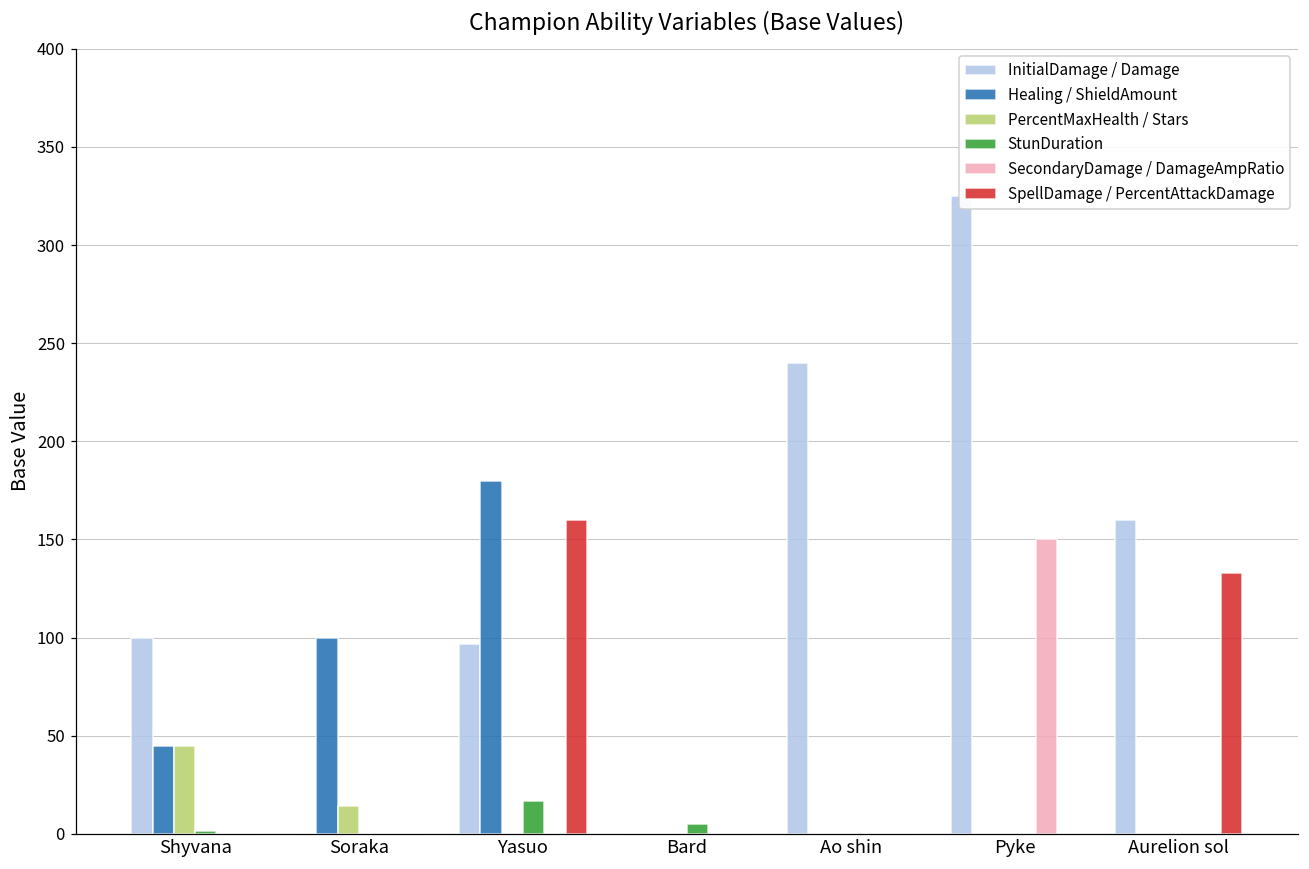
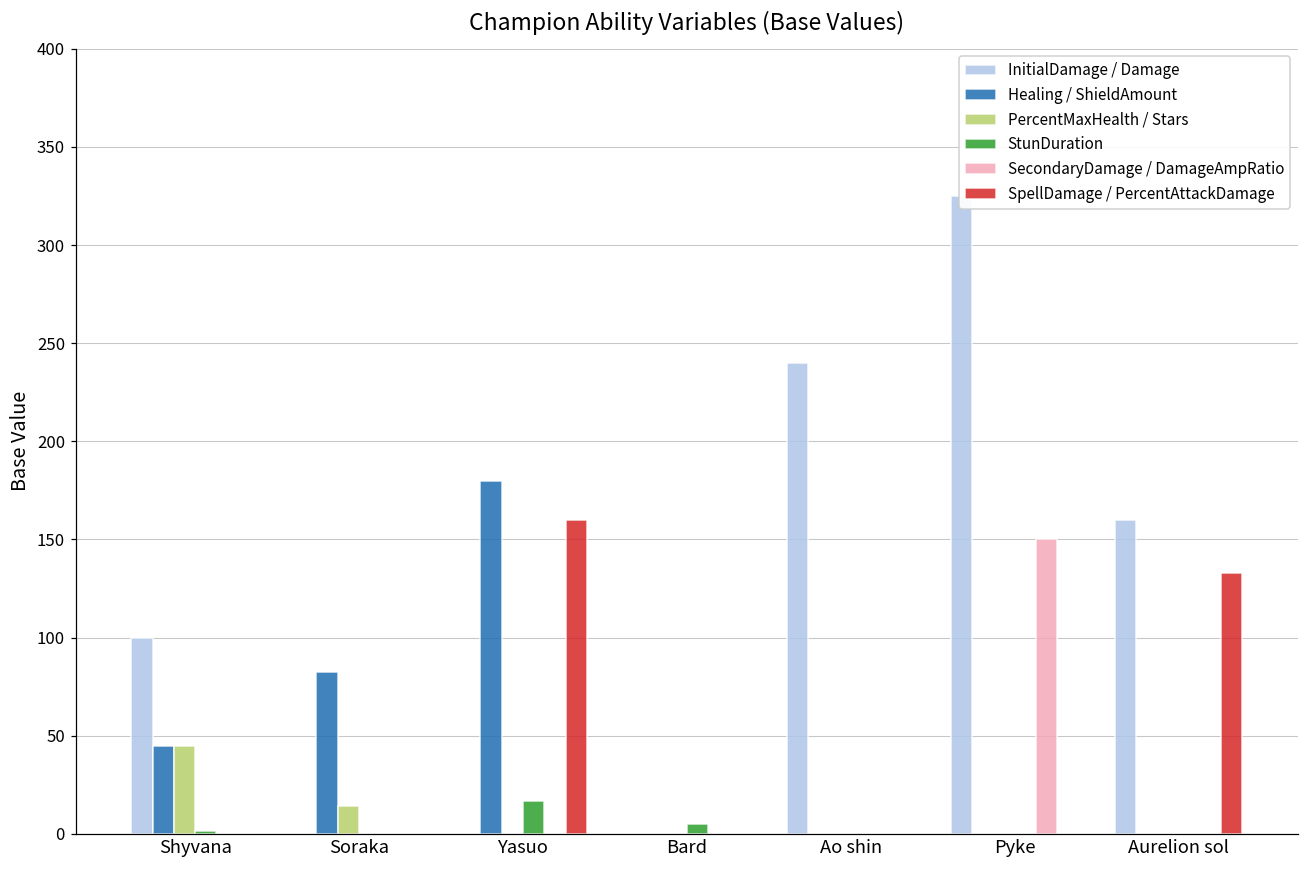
Healing / ShieldAmount, Soraka: 100 -> 83
InitialDamage / Damage, Yasuo: 97 -> 0
